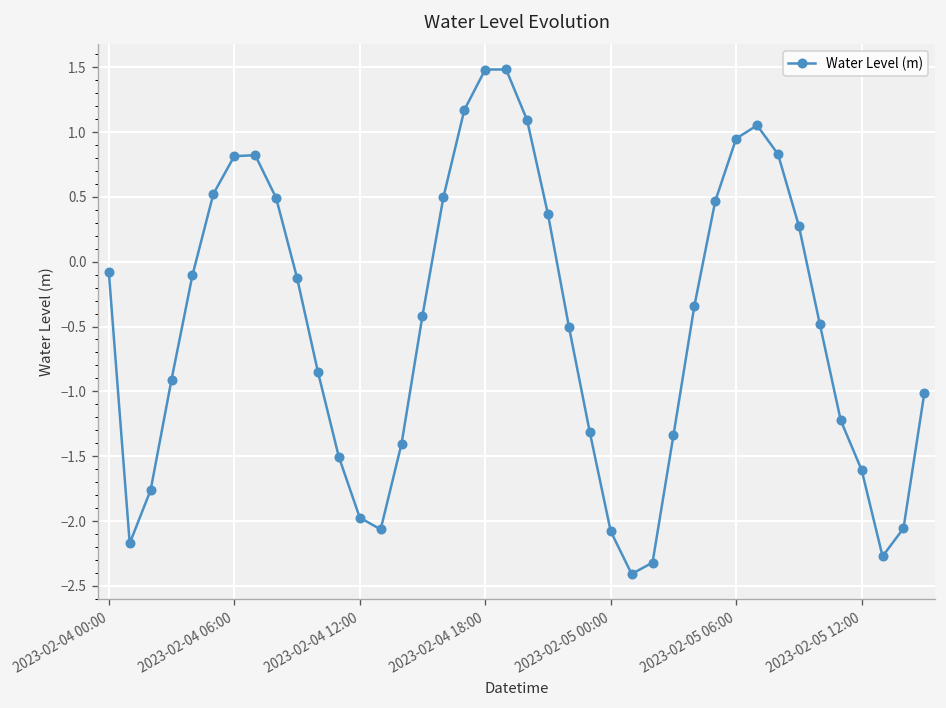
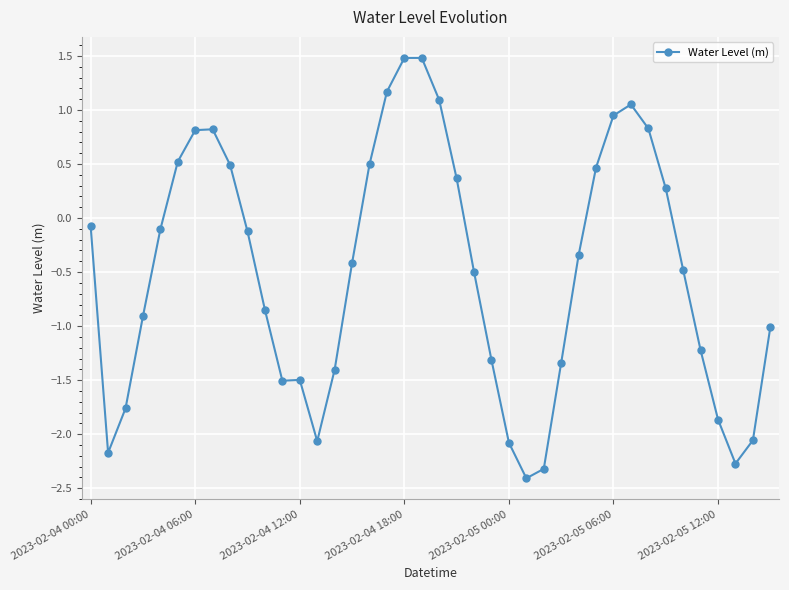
2023-02-04 12:00: -1.97 -> -1.50
2023-02-05 12:00: -1.61 -> -1.86
